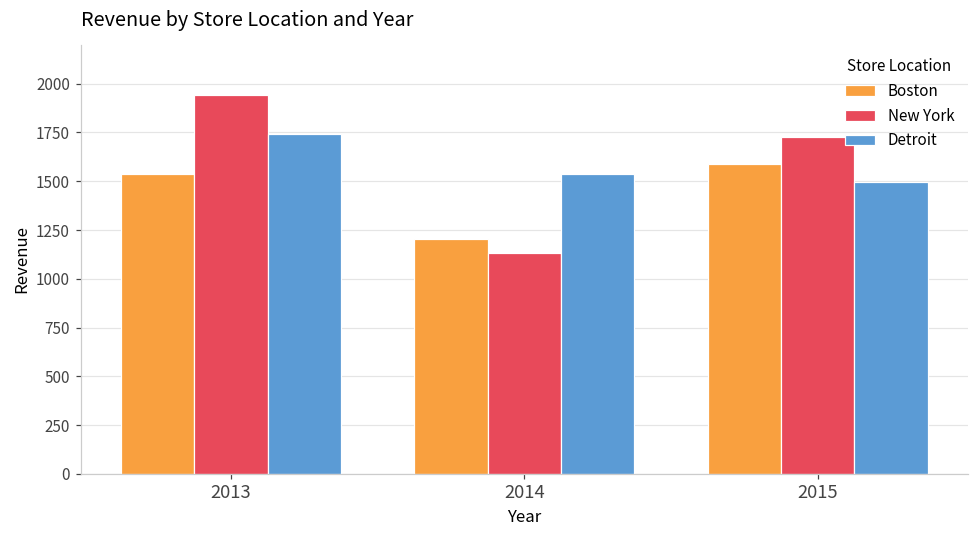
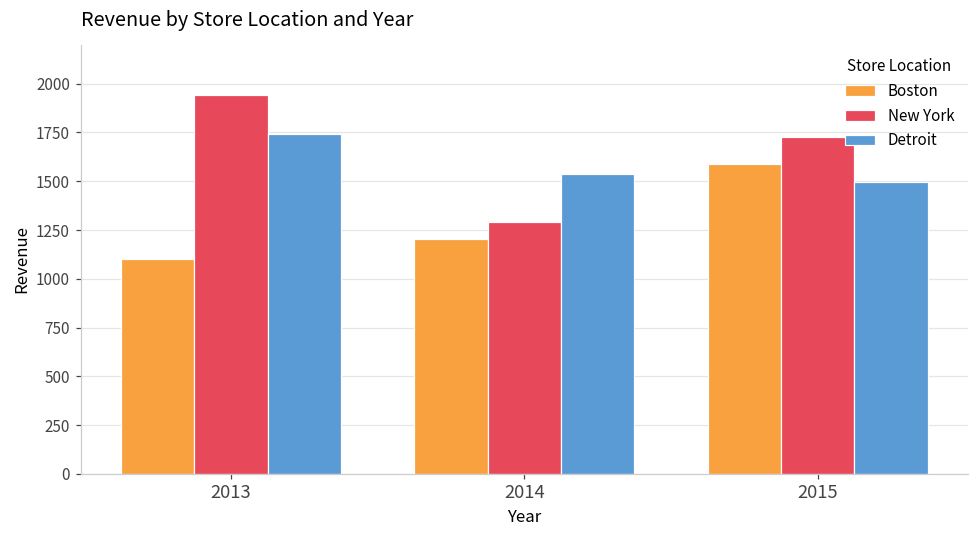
Boston, 2013: 1540 -> 1100
New York, 2014: 1130 -> 1290
